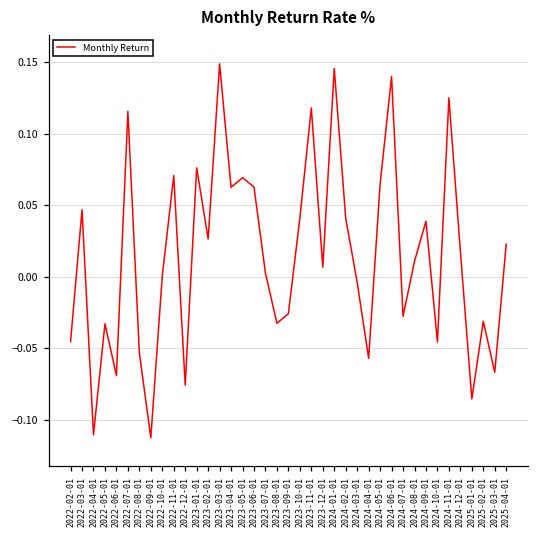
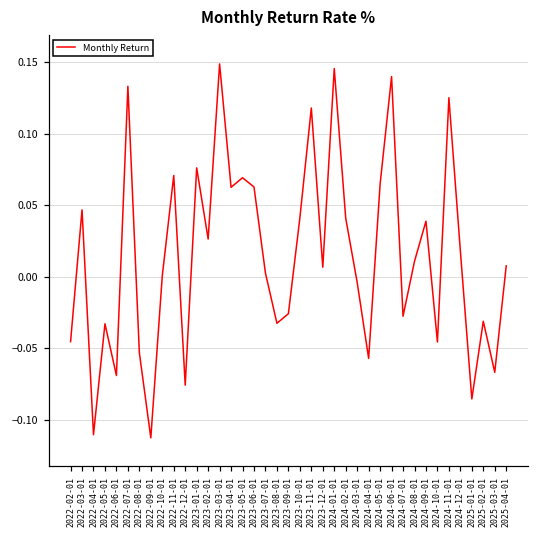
2022-07-01: 0.116 -> 0.133
2025-04-01: 0.023 -> 0.008
